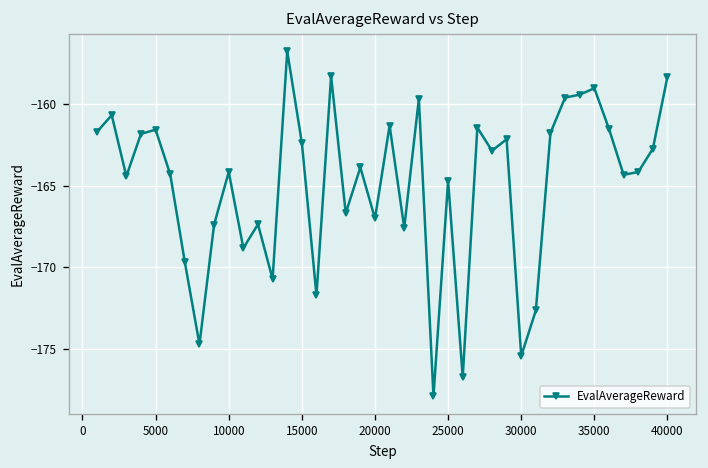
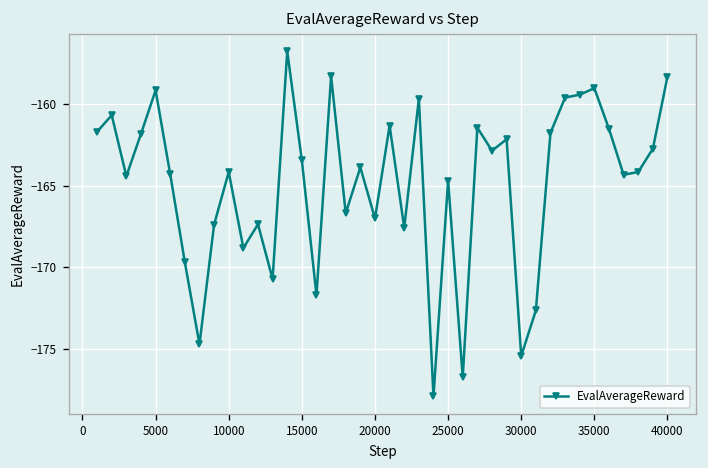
5000: -161.6 -> -159.2
15000: -162.4 -> -163.4
